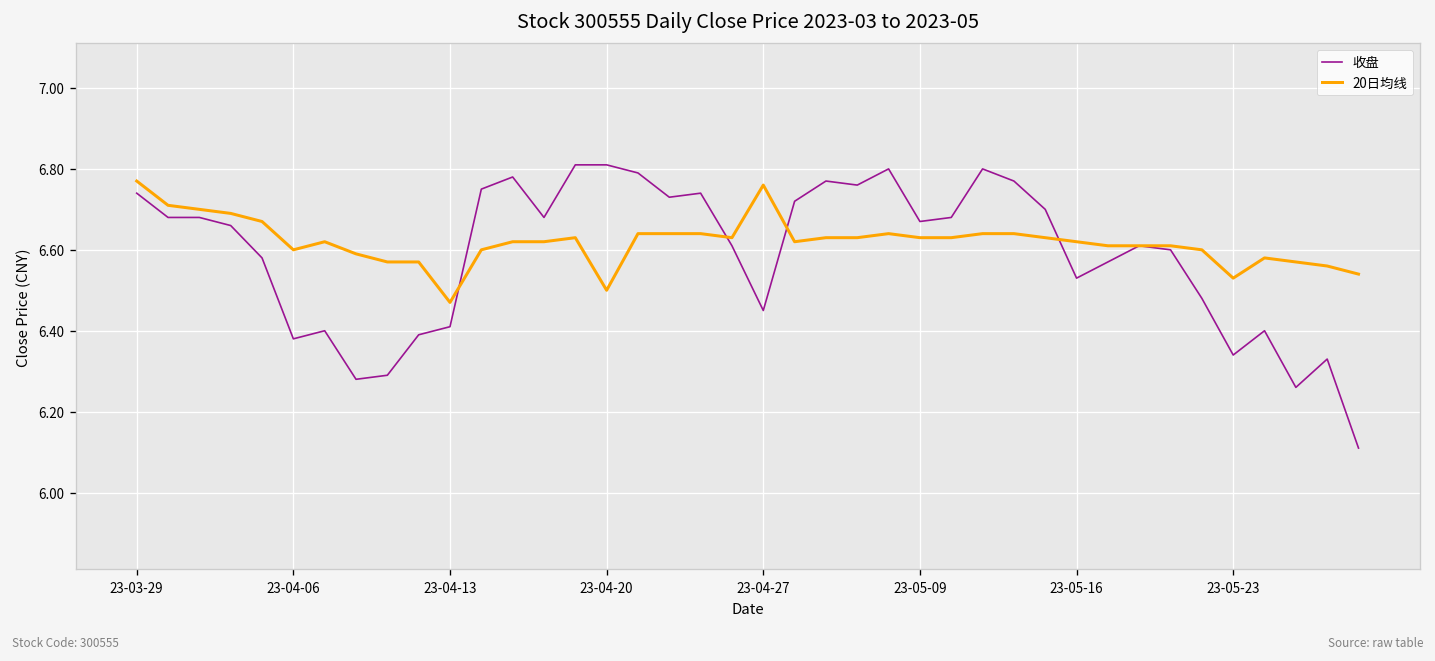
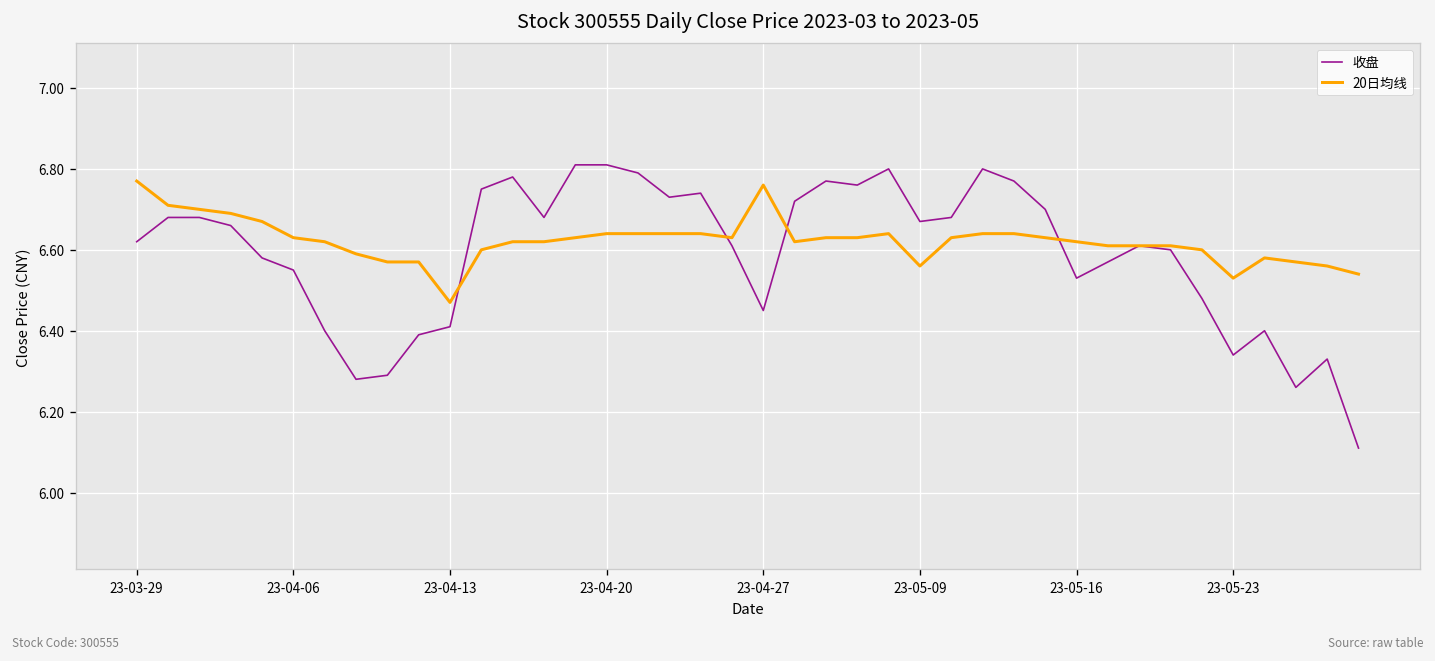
收盘, 23-03-29: 6.74 -> 6.62
收盘, 23-04-06: 6.38 -> 6.55
20日均线, 23-04-06: 6.60 -> 6.63
20日均线, 23-04-20: 6.50 -> 6.64
20日均线, 23-05-09: 6.63 -> 6.56
